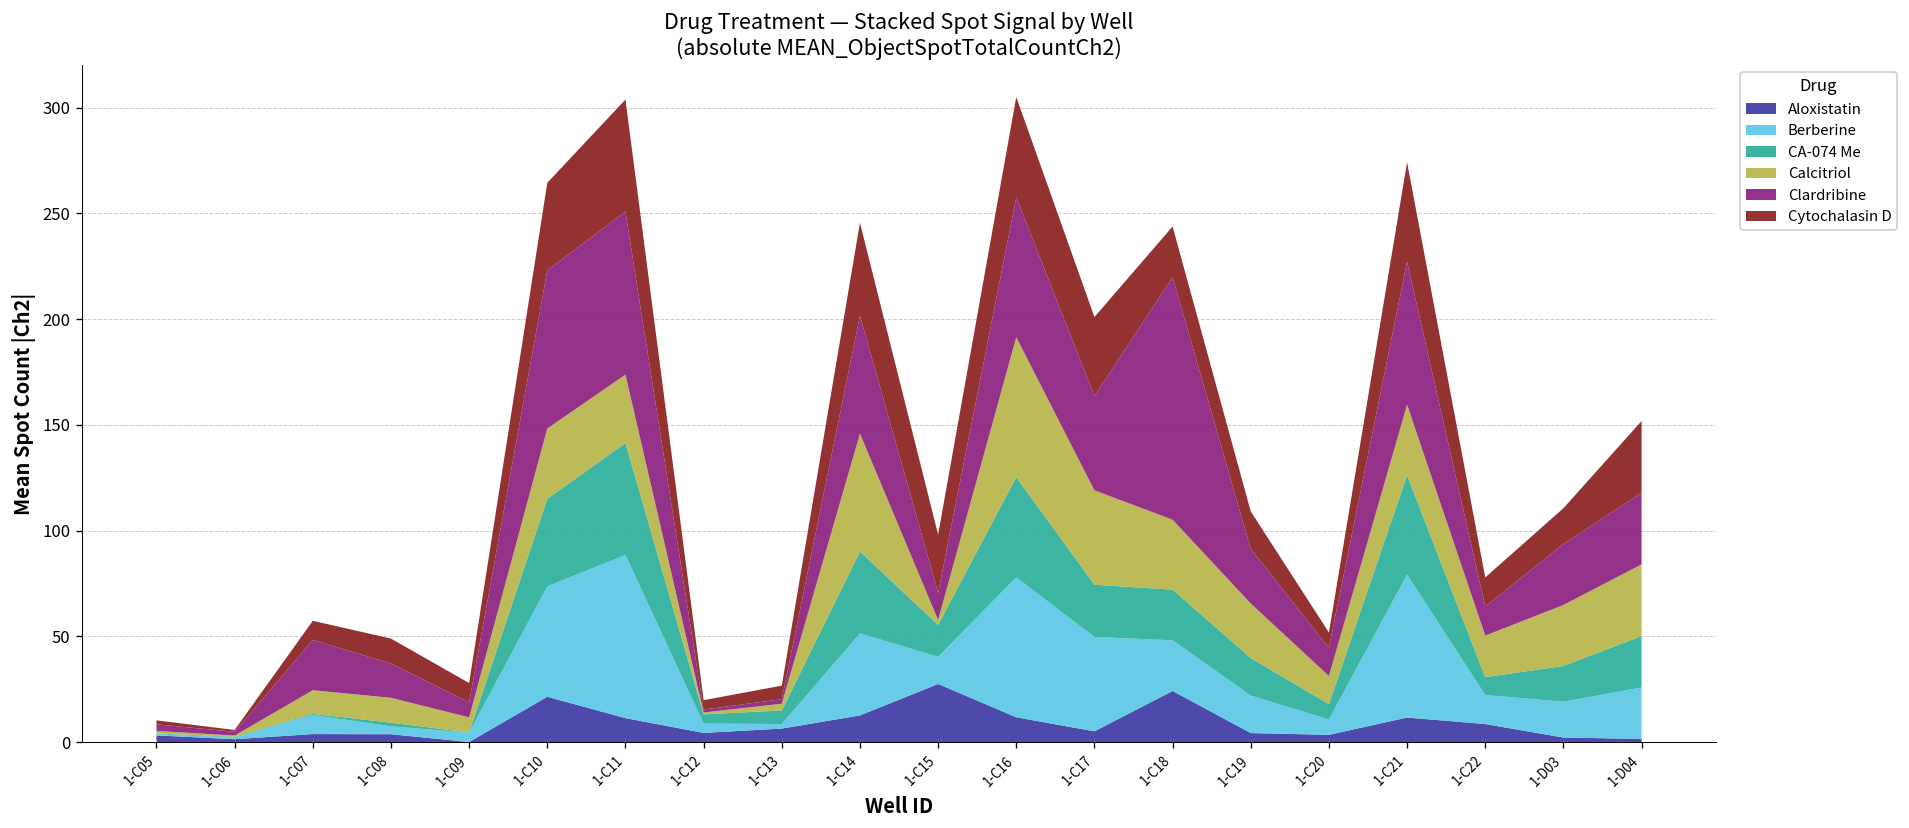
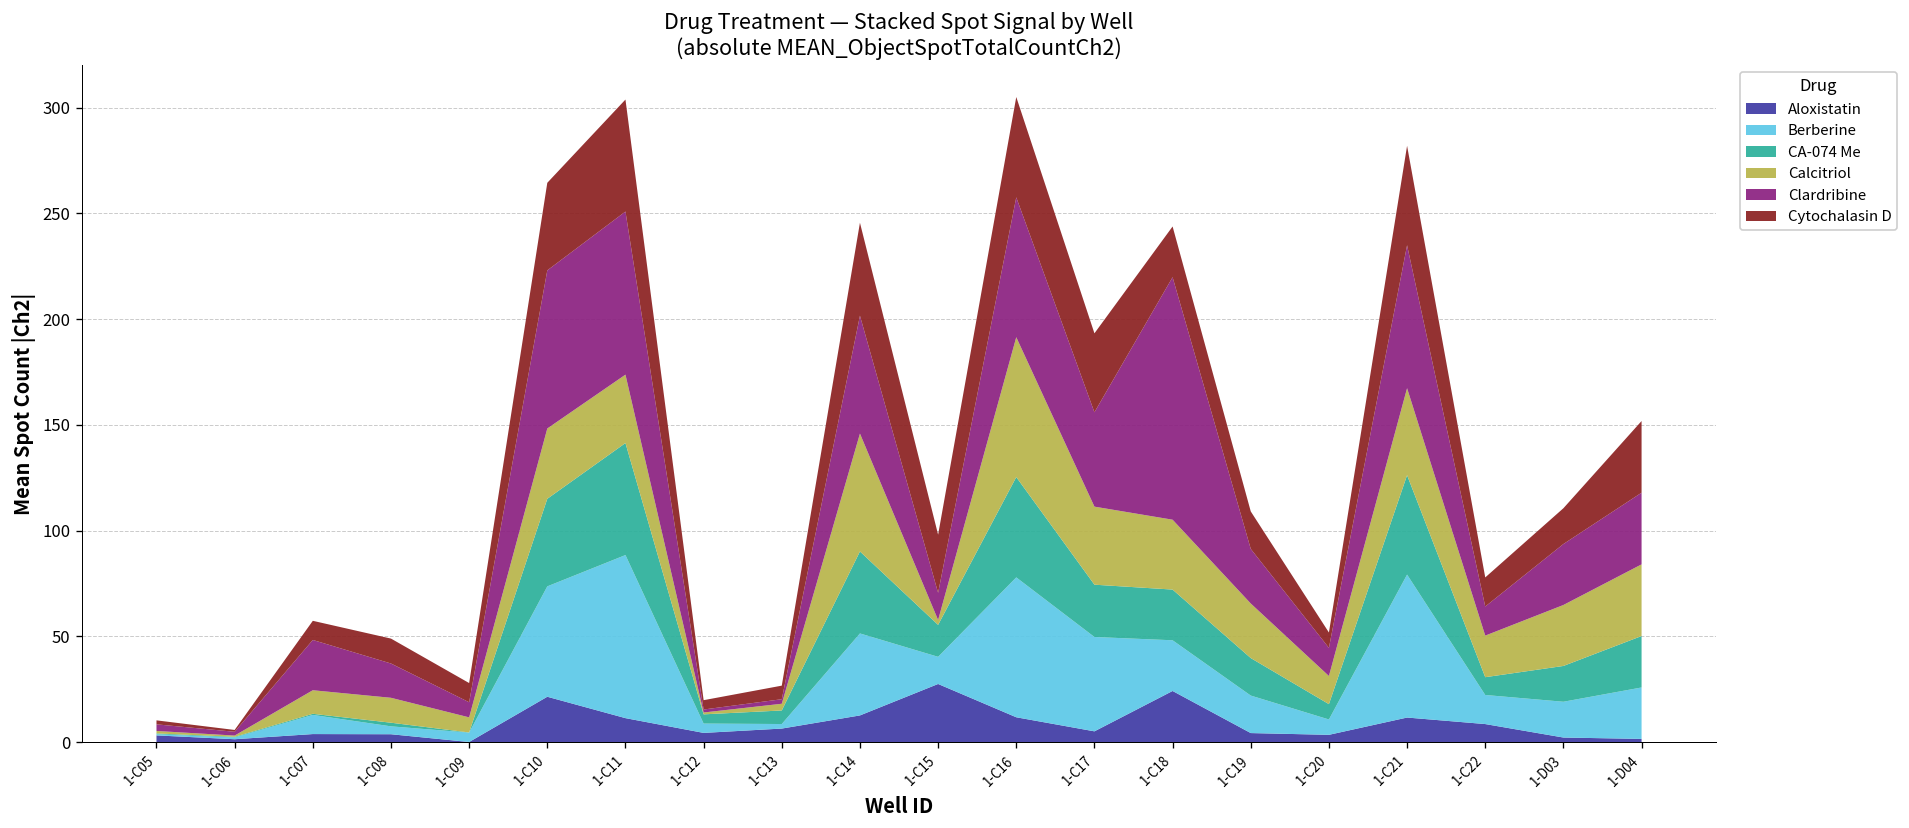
Calcitriol, 1-C17: 45 -> 37
Calcitriol, 1-C21: 33 -> 41
